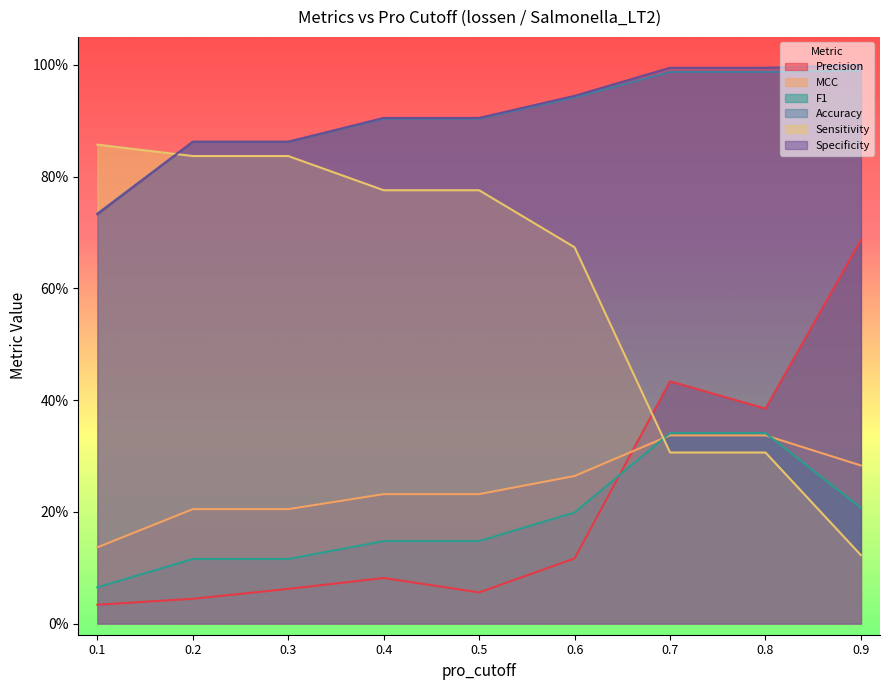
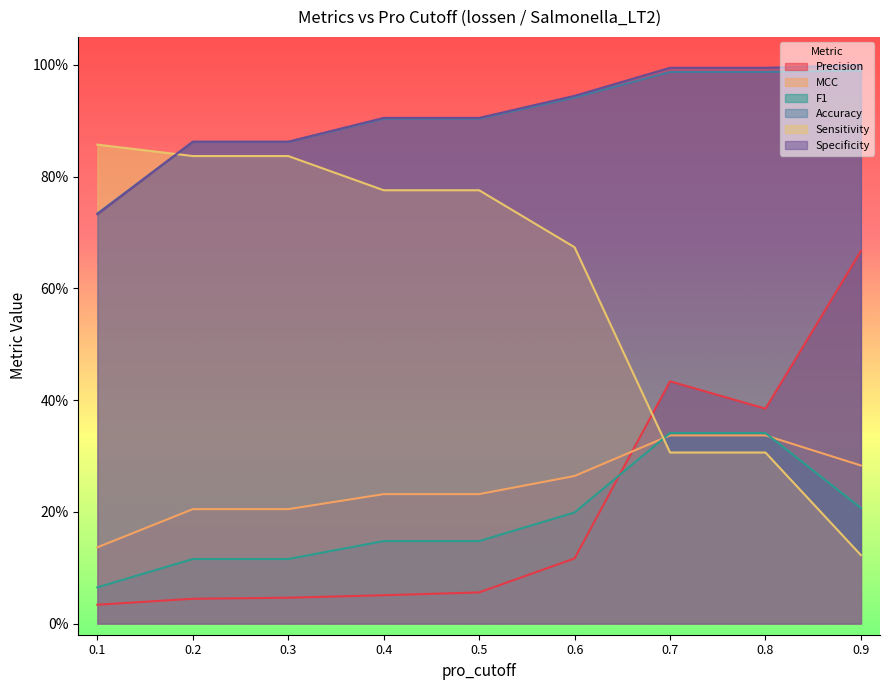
Precision, 0.3: 6% -> 5%
Precision, 0.4: 8% -> 5%
Precision, 0.9: 69% -> 67%
